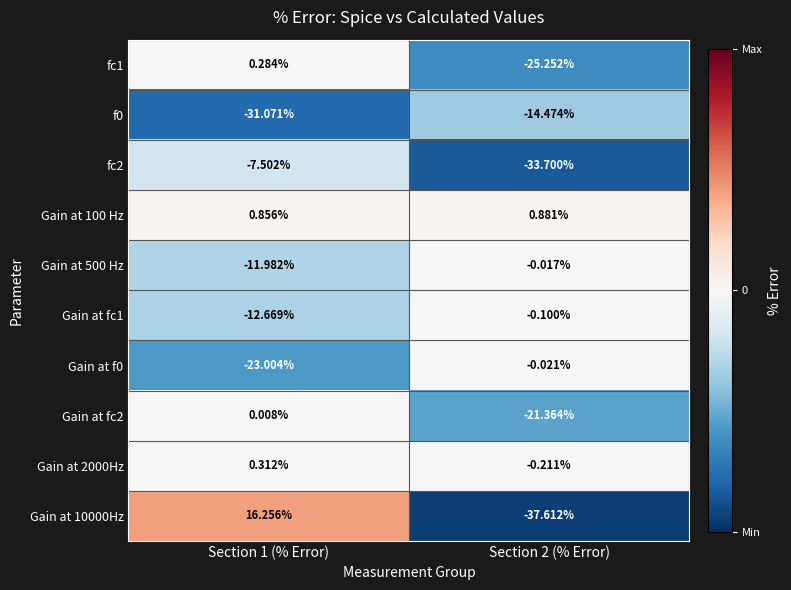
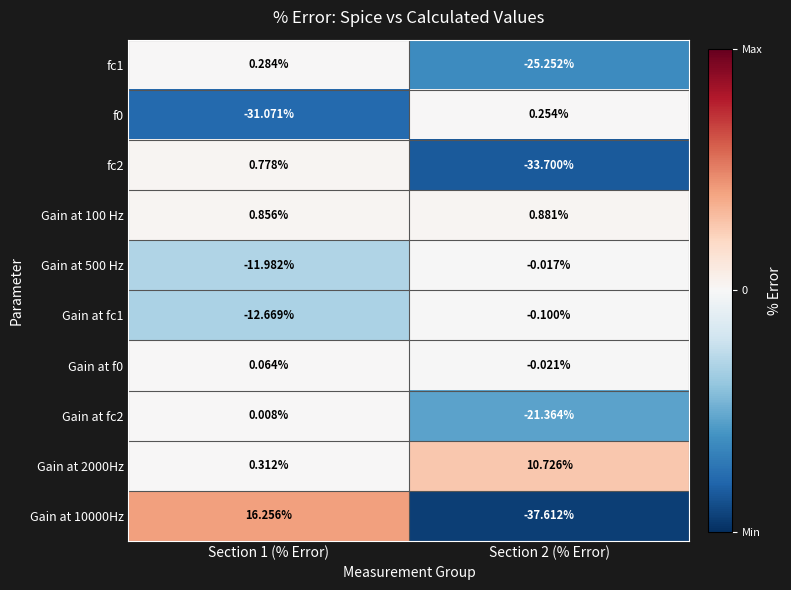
f0, Section 2 (% Error): -14.474% -> 0.254%
fc2, Section 1 (% Error): -7.502% -> 0.778%
Gain at f0, Section 1 (% Error): -23.004% -> 0.064%
Gain at 2000Hz, Section 2 (% Error): -0.211% -> 10.726%
